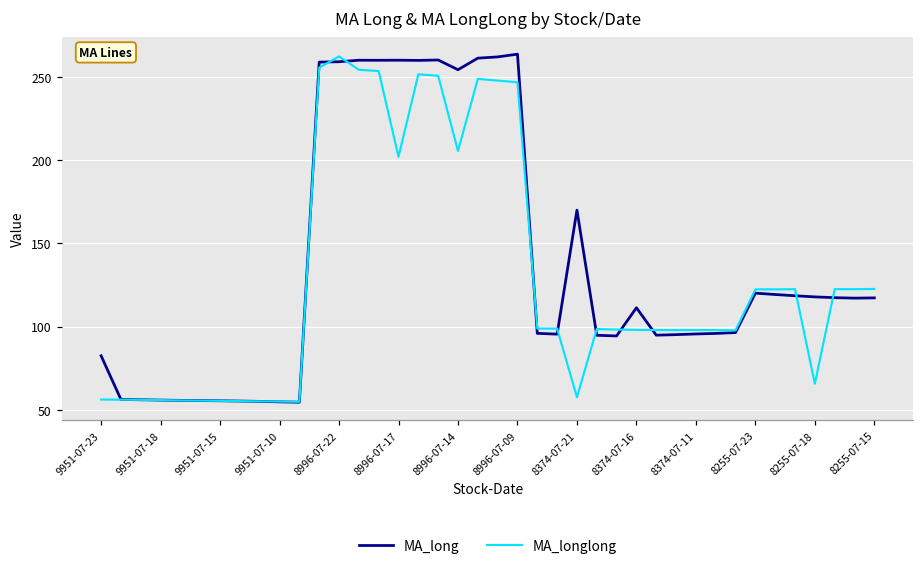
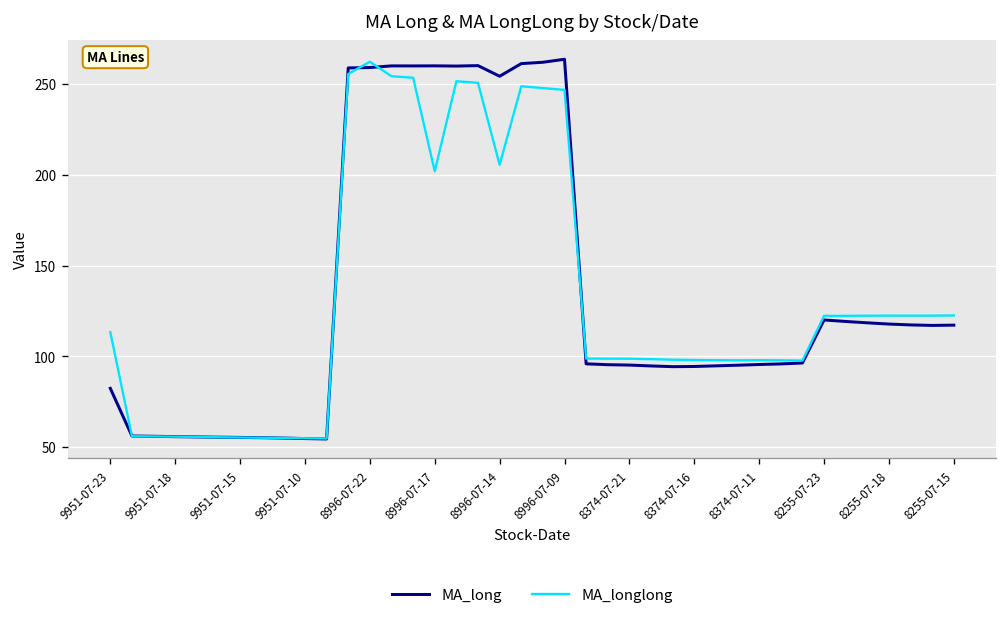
MA_longlong, 9951-07-23: 56 -> 113
MA_long, 8374-07-21: 170 -> 95
MA_longlong, 8374-07-21: 58 -> 99
MA_long, 8374-07-16: 111 -> 94
MA_longlong, 8255-07-18: 66 -> 122
